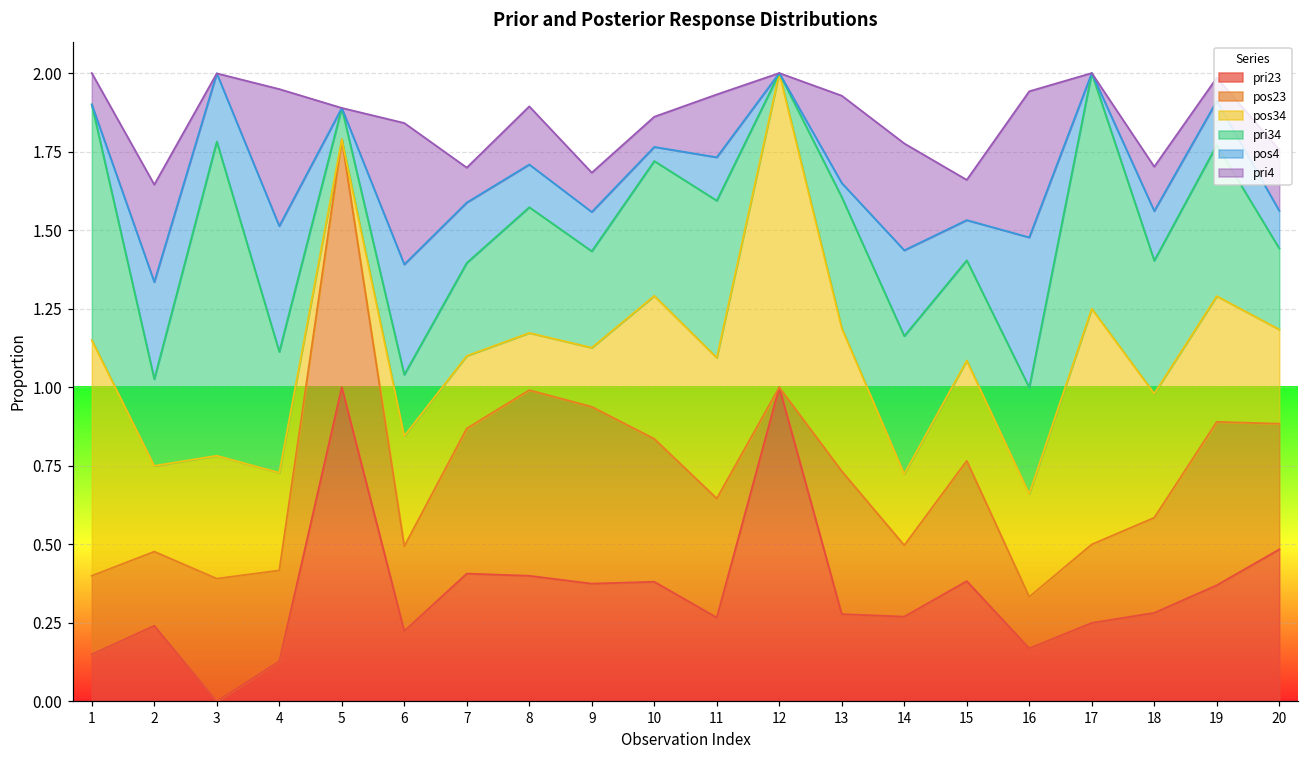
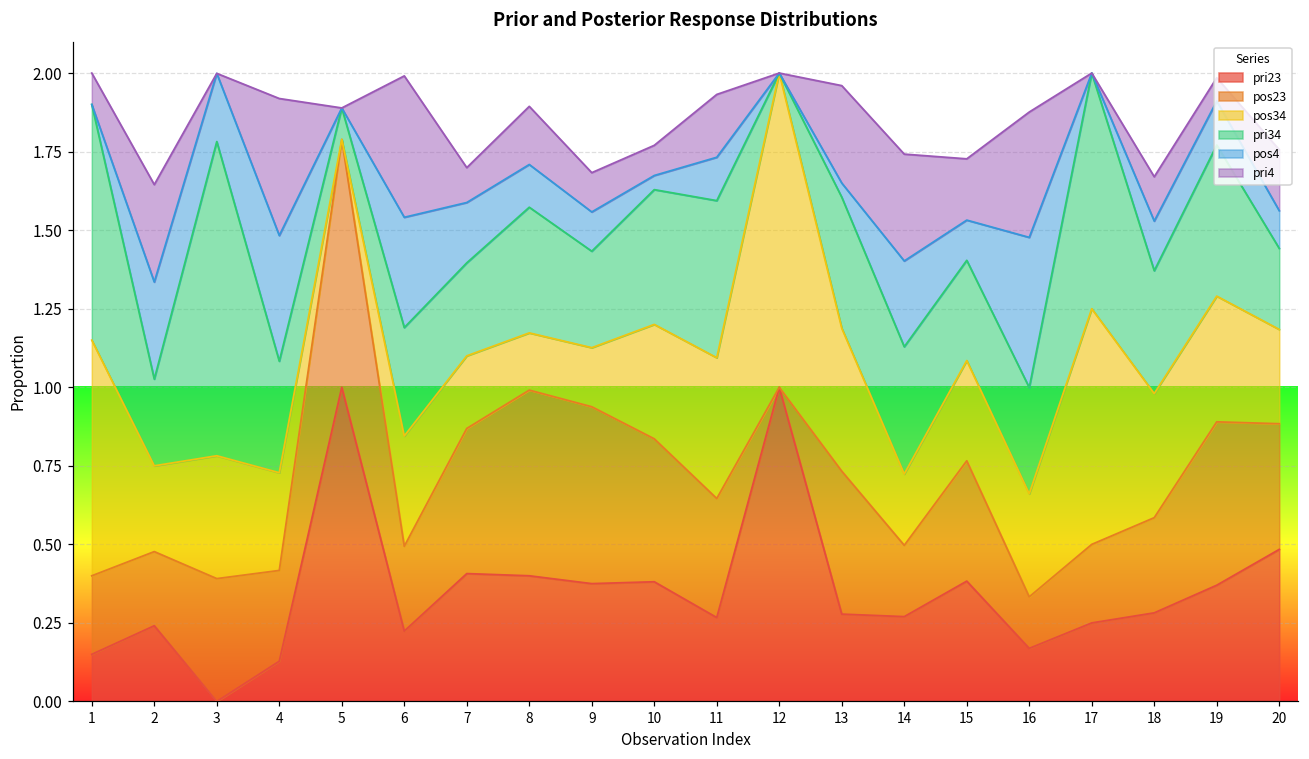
pri34, 4: 0.39 -> 0.36
pri34, 6: 0.20 -> 0.35
pos34, 10: 0.46 -> 0.36
pri4, 13: 0.28 -> 0.31
pri34, 14: 0.44 -> 0.41
pri4, 15: 0.13 -> 0.20
pri4, 16: 0.47 -> 0.40
pri34, 18: 0.42 -> 0.39
